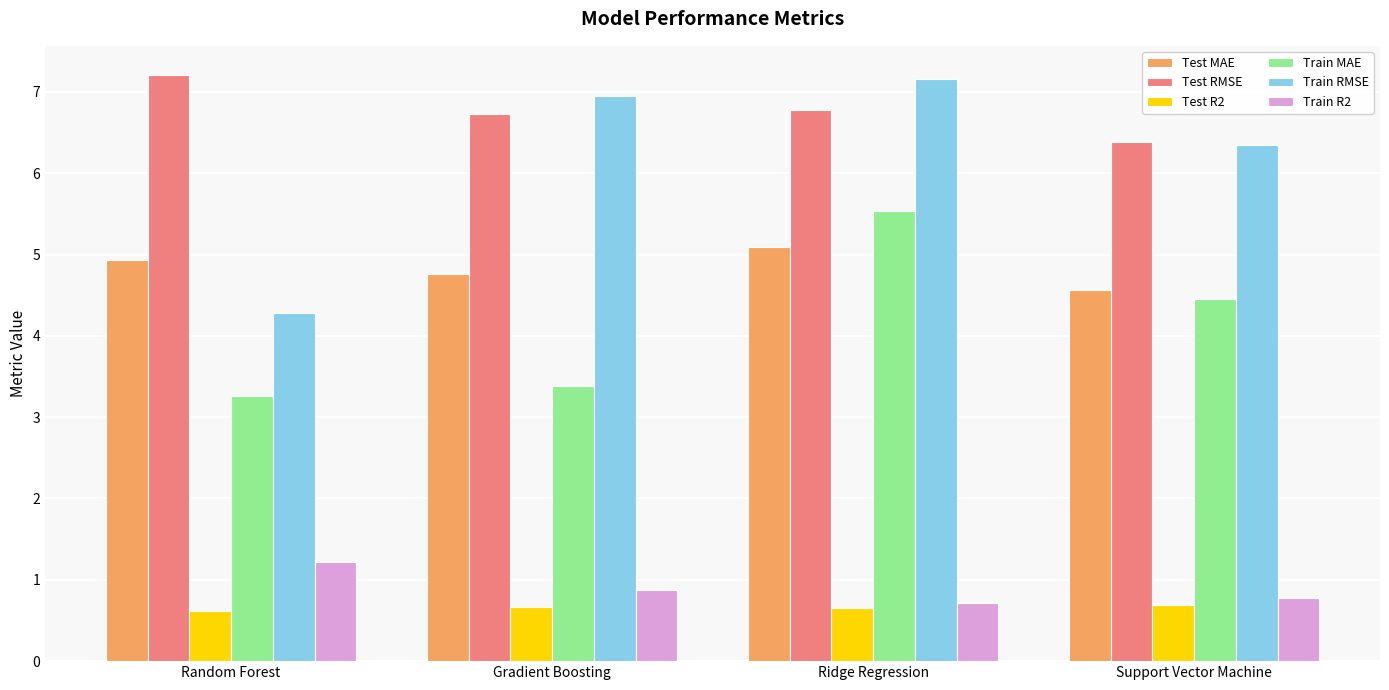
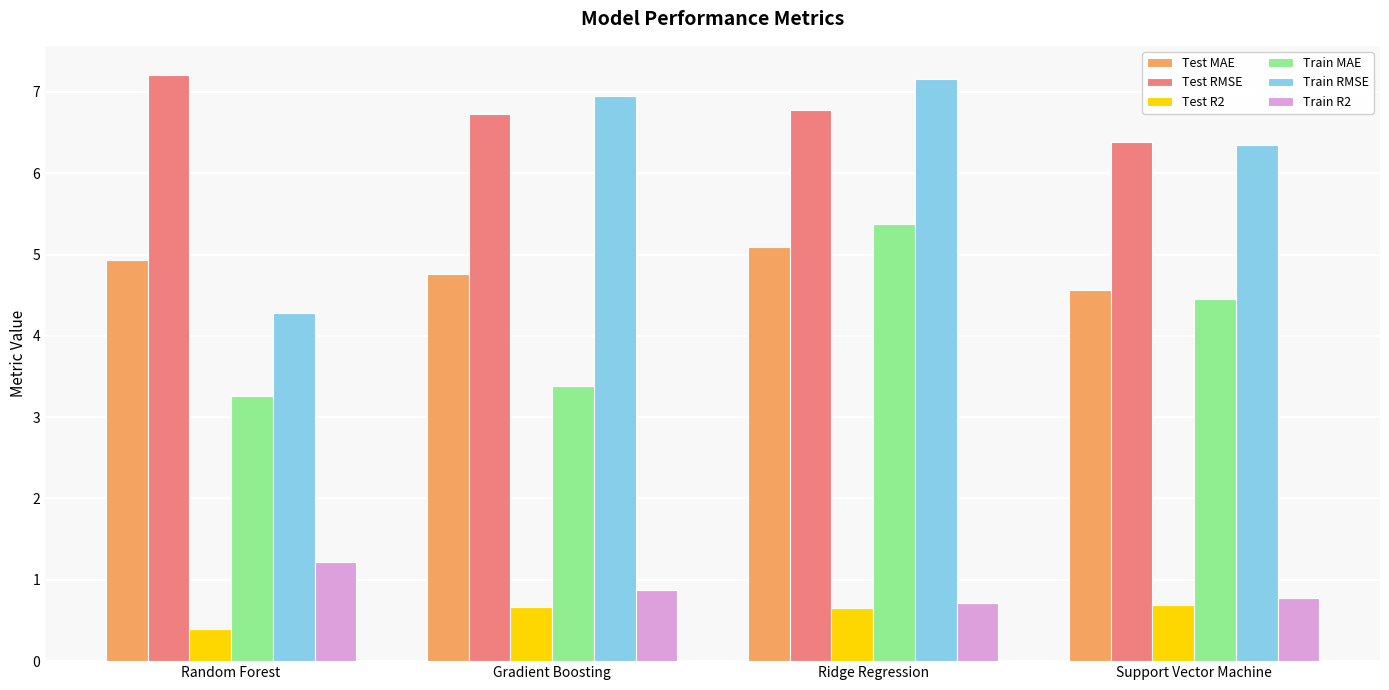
Test R2, Random Forest: 0.6 -> 0.4
Train MAE, Ridge Regression: 5.5 -> 5.4
